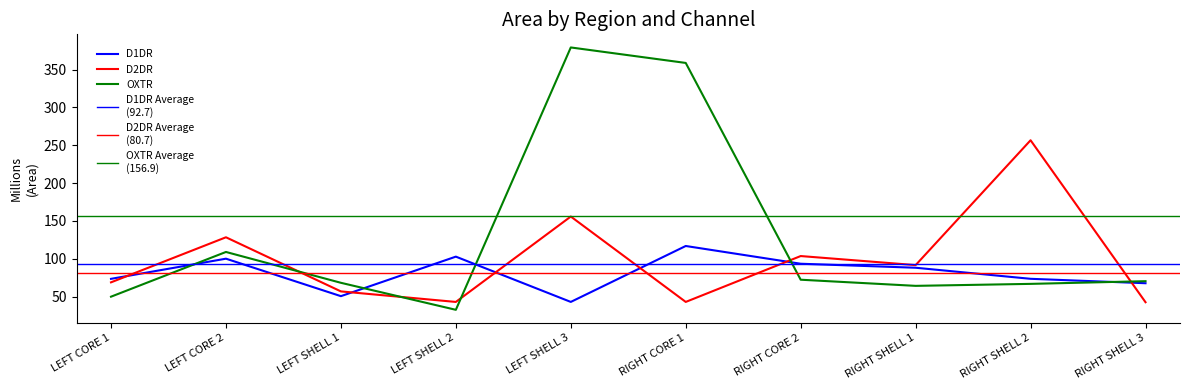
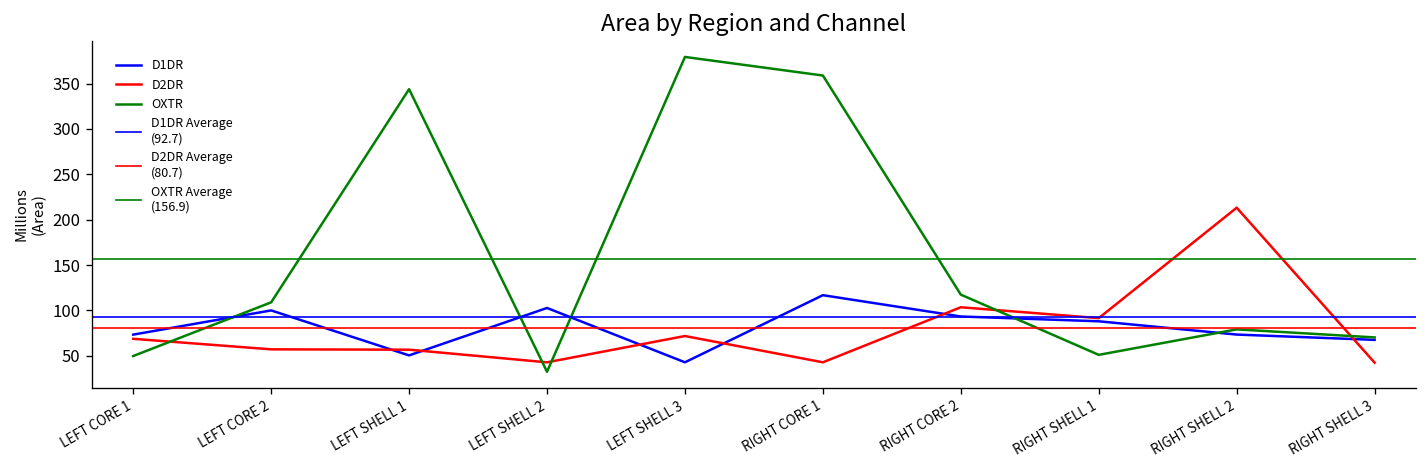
D2DR, LEFT CORE 2: 130 -> 60
OXTR, LEFT SHELL 1: 70 -> 340
D2DR, LEFT SHELL 3: 160 -> 70
OXTR, RIGHT CORE 2: 70 -> 120
OXTR, RIGHT SHELL 1: 60 -> 50
D2DR, RIGHT SHELL 2: 260 -> 210
OXTR, RIGHT SHELL 2: 70 -> 80
